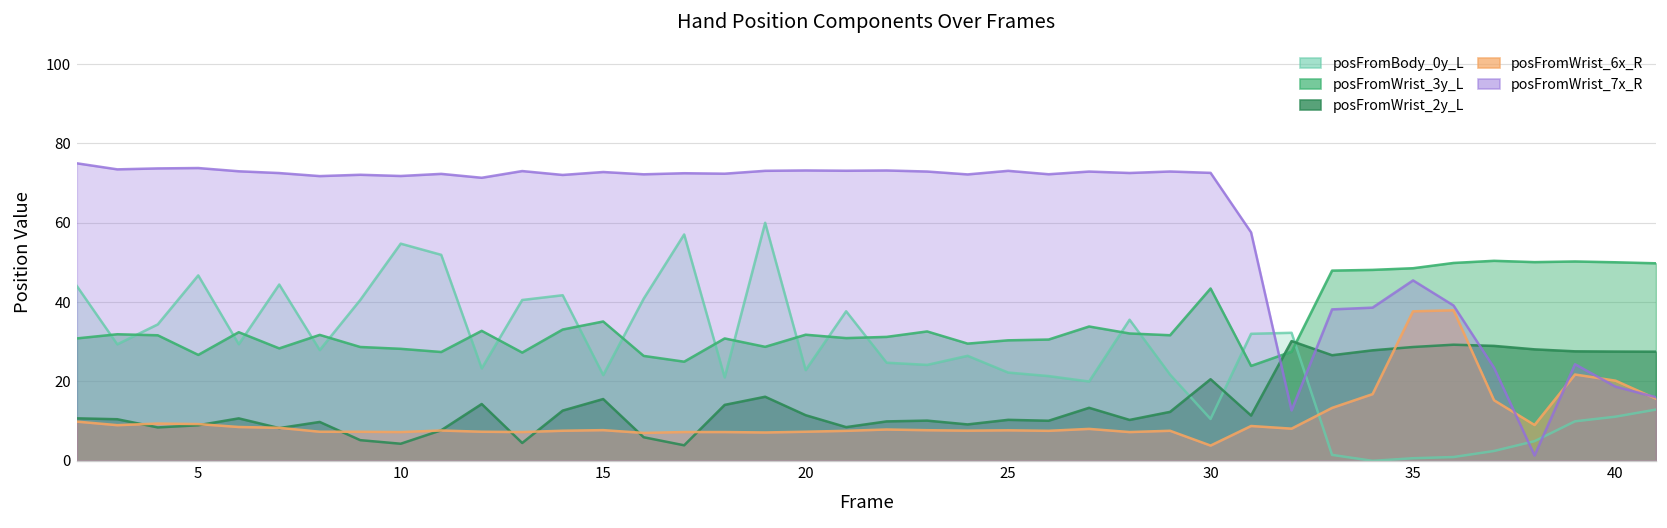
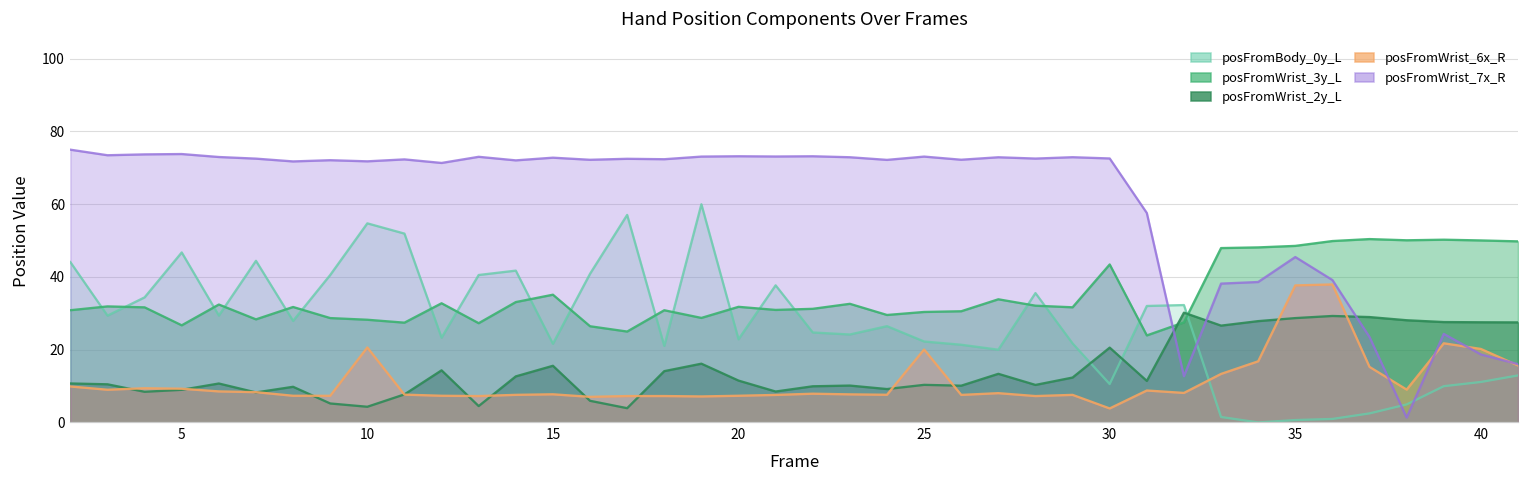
posFromWrist_6x_R, 10: 7 -> 21
posFromWrist_6x_R, 25: 8 -> 20
